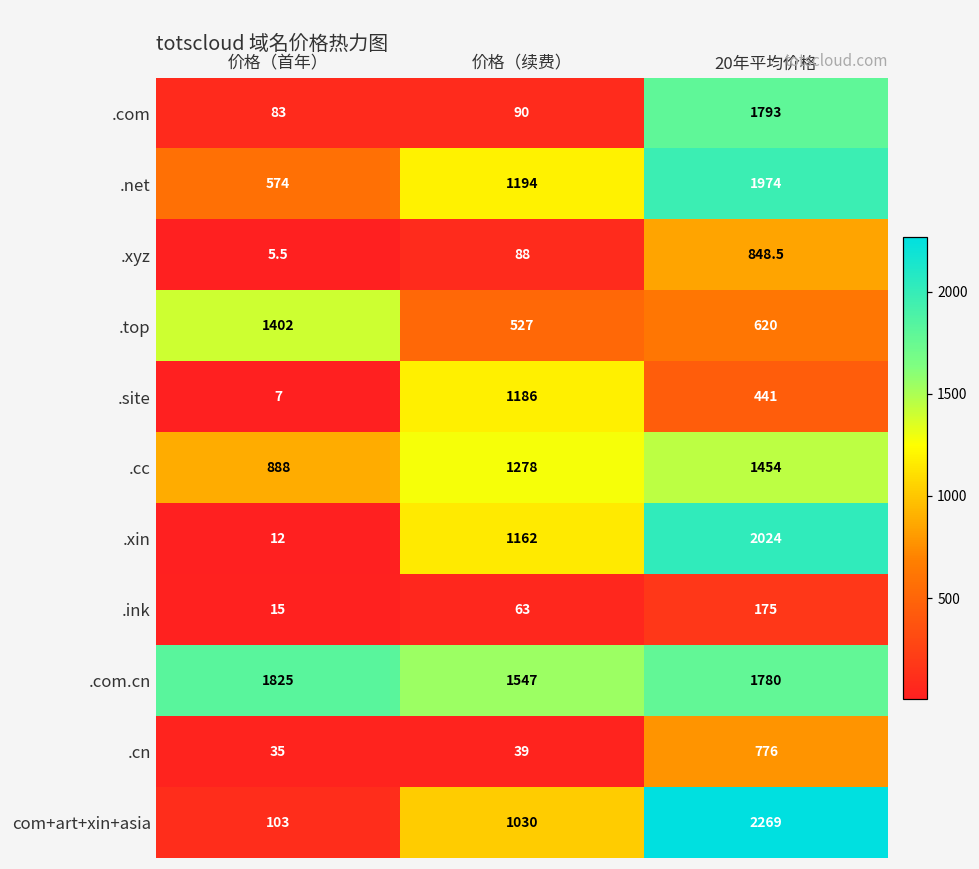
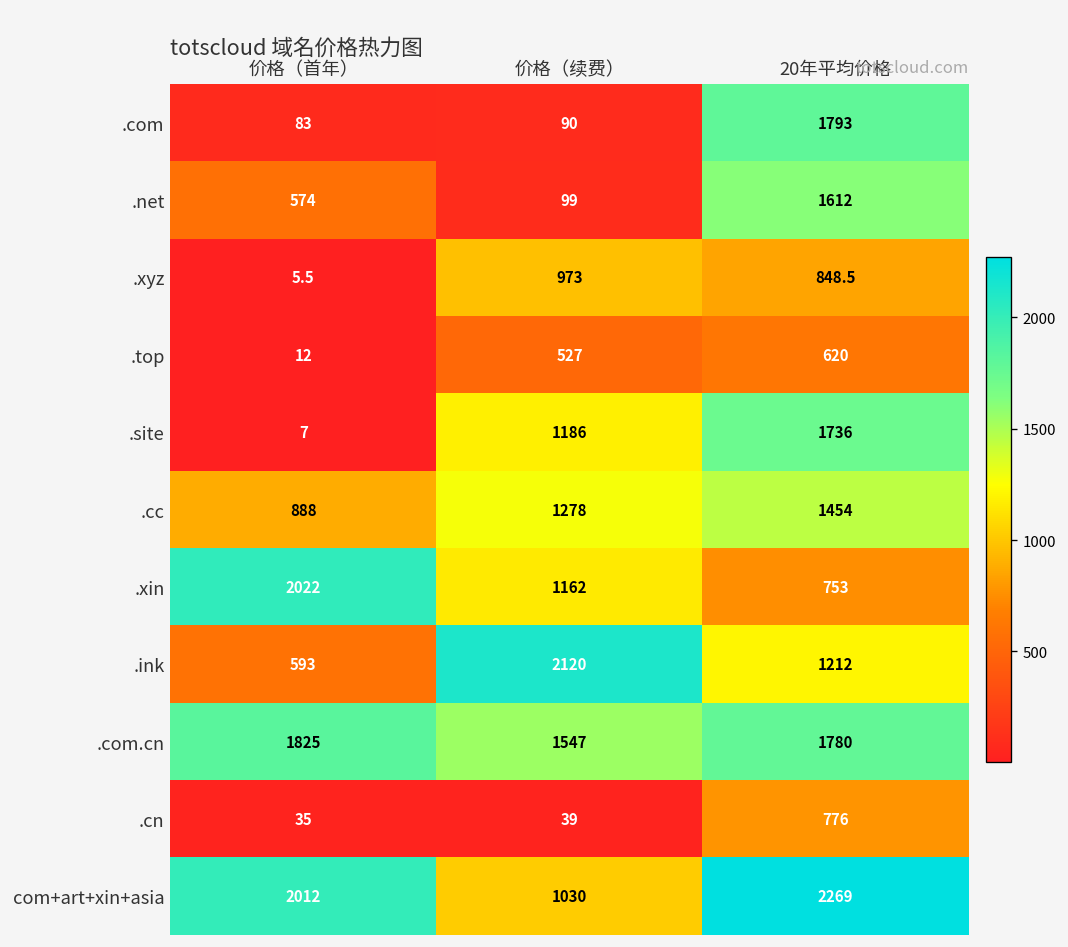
.net, 价格（续费）: 1194 -> 99
.net, 20年平均价格: 1974 -> 1612
.xyz, 价格（续费）: 88 -> 973
.top, 价格（首年）: 1402 -> 12
.site, 20年平均价格: 441 -> 1736
.xin, 价格（首年）: 12 -> 2022
.xin, 20年平均价格: 2024 -> 753
.ink, 价格（首年）: 15 -> 593
.ink, 价格（续费）: 63 -> 2120
.ink, 20年平均价格: 175 -> 1212
com+art+xin+asia, 价格（首年）: 103 -> 2012
